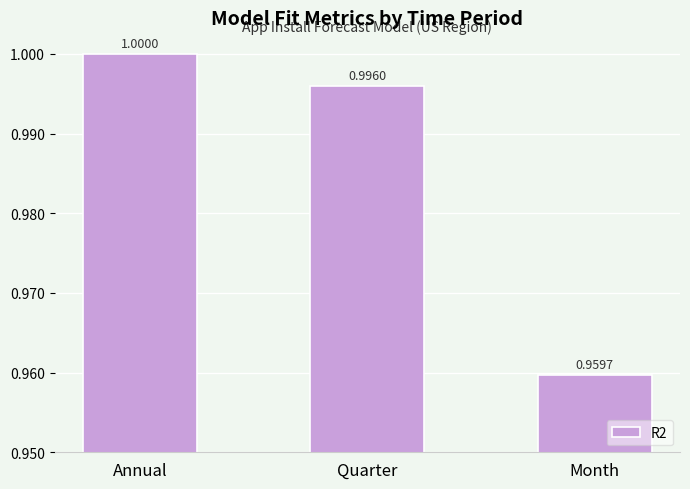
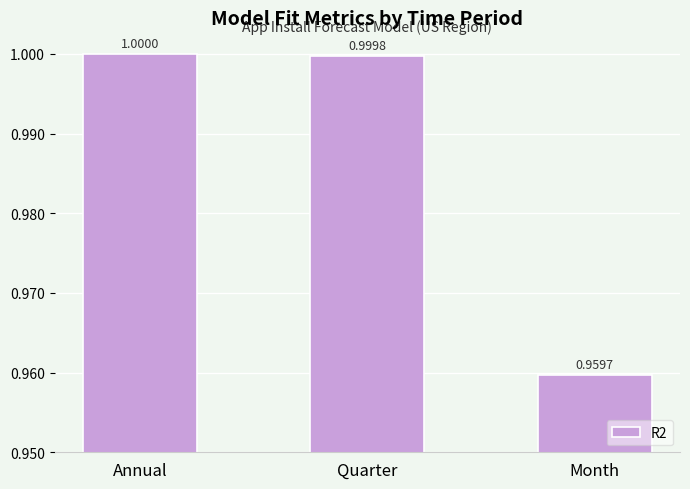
Quarter: 0.9960 -> 0.9998
